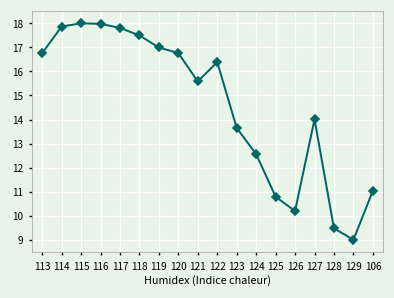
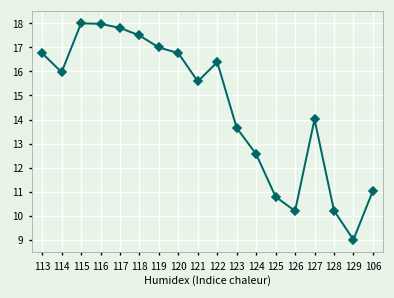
114: 17.9 -> 16.0
128: 9.5 -> 10.2
